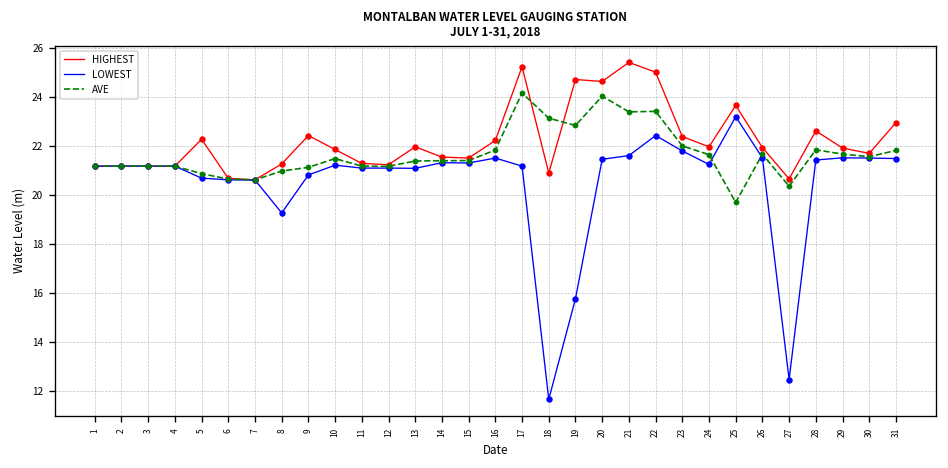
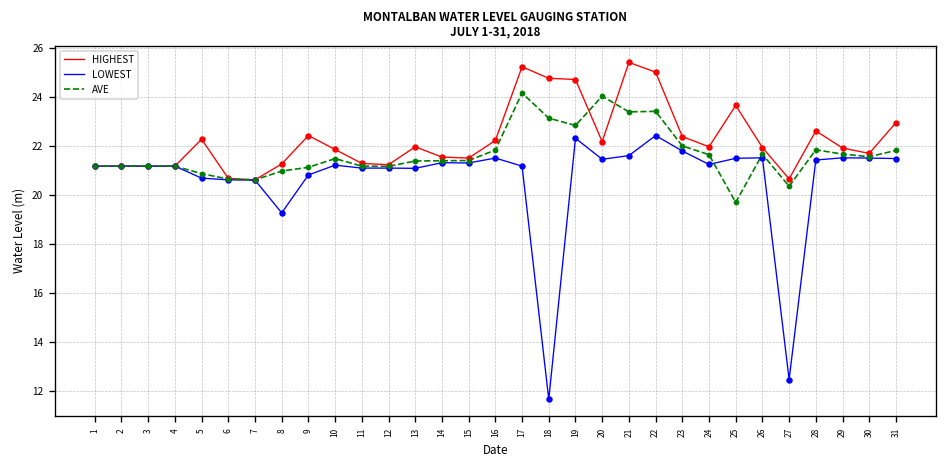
HIGHEST, 18: 20.9 -> 24.8
LOWEST, 19: 15.8 -> 22.3
HIGHEST, 20: 24.6 -> 22.2
LOWEST, 25: 23.2 -> 21.5
